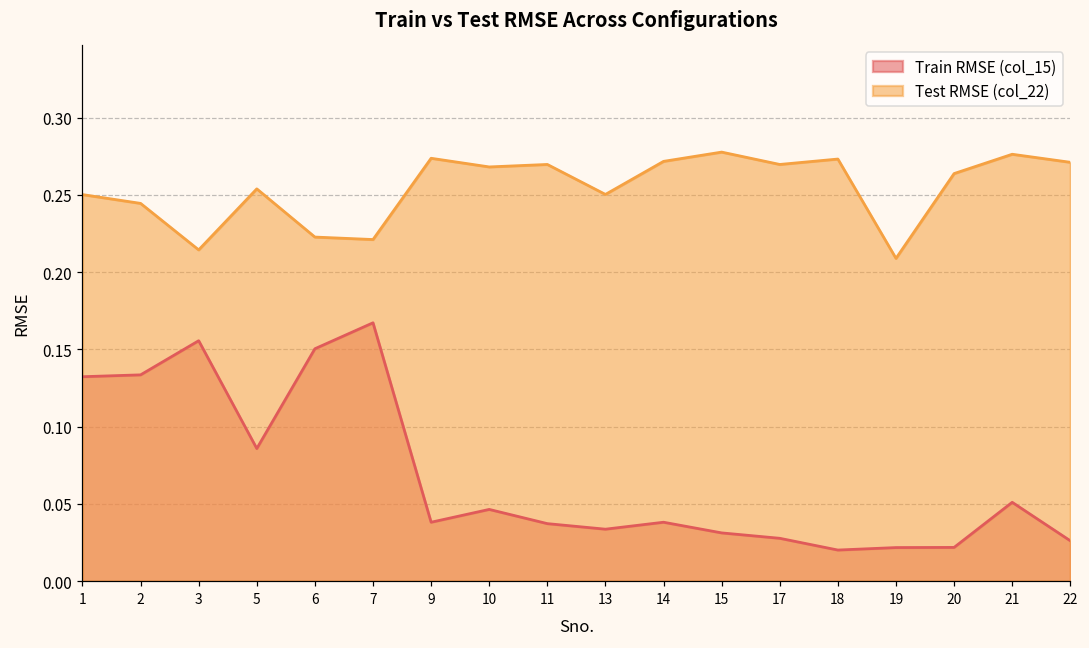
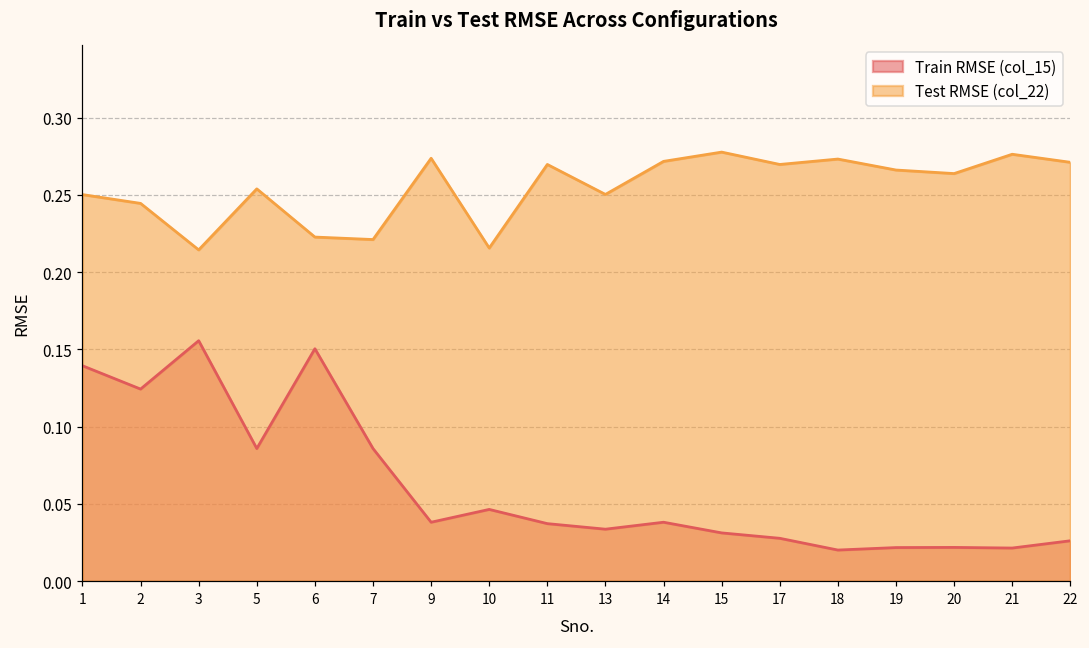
Train RMSE (col_15), 1: 0.132 -> 0.139
Train RMSE (col_15), 2: 0.134 -> 0.124
Train RMSE (col_15), 7: 0.167 -> 0.086
Test RMSE (col_22), 10: 0.268 -> 0.216
Test RMSE (col_22), 19: 0.209 -> 0.266
Train RMSE (col_15), 21: 0.051 -> 0.021
